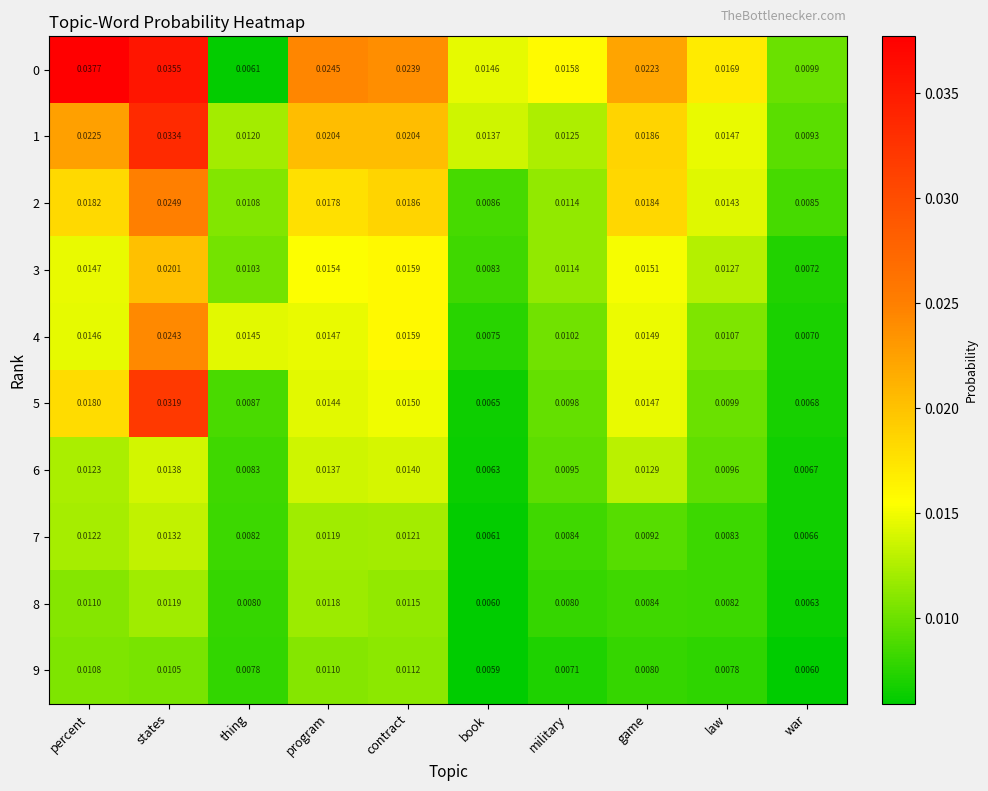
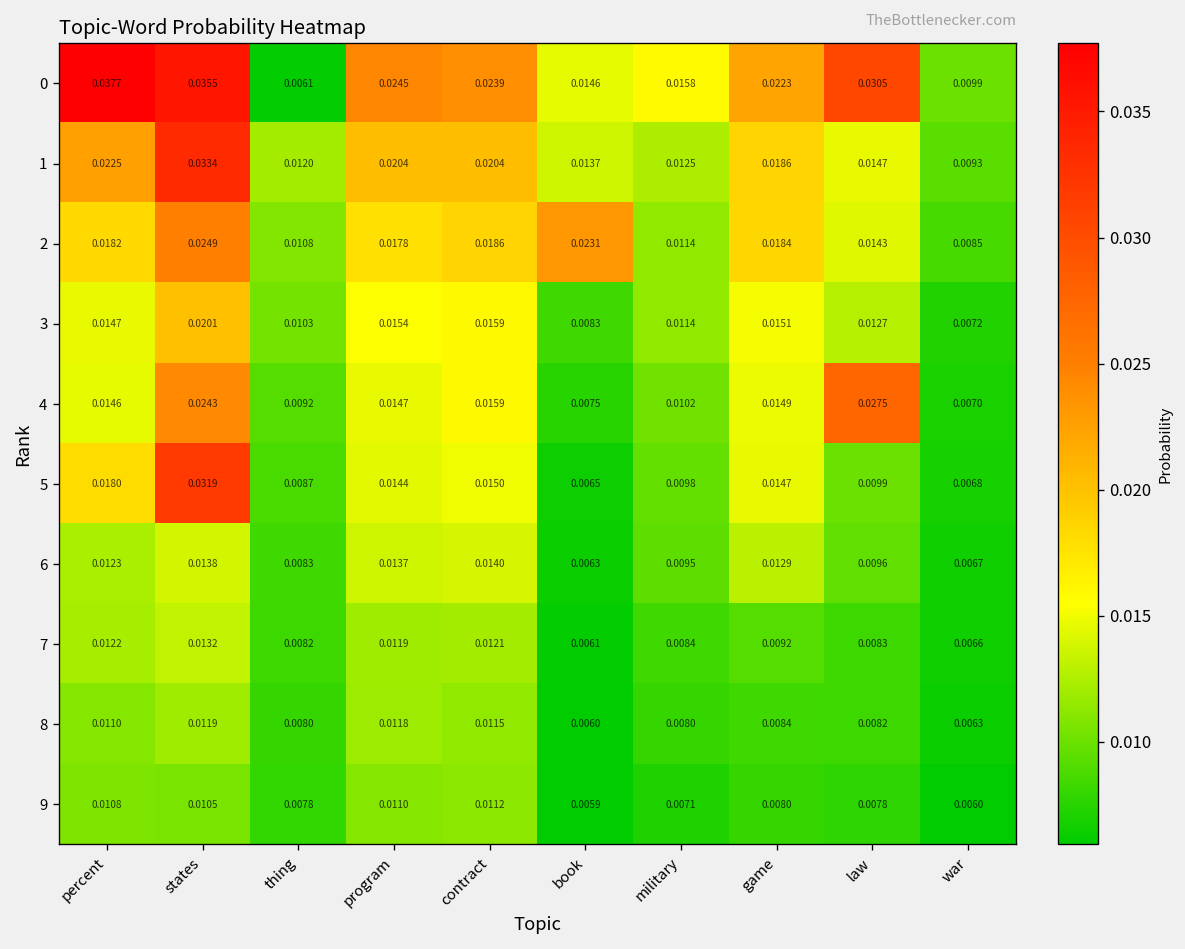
0, law: 0.0169 -> 0.0305
2, book: 0.0086 -> 0.0231
4, thing: 0.0145 -> 0.0092
4, law: 0.0107 -> 0.0275
